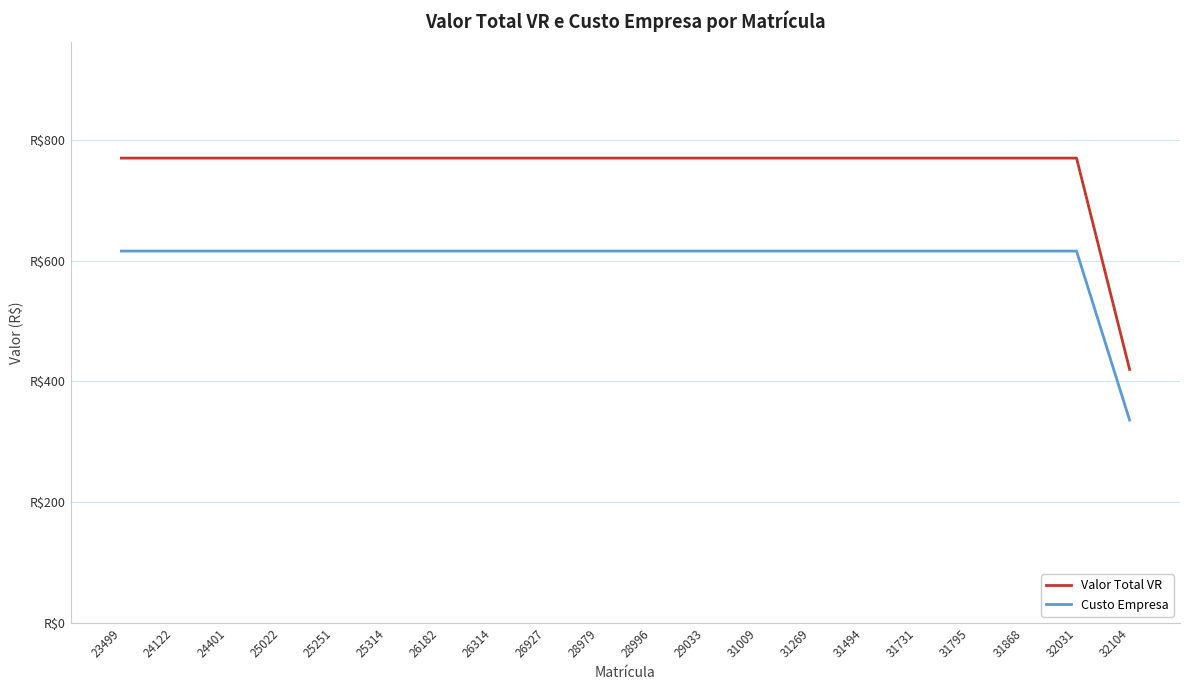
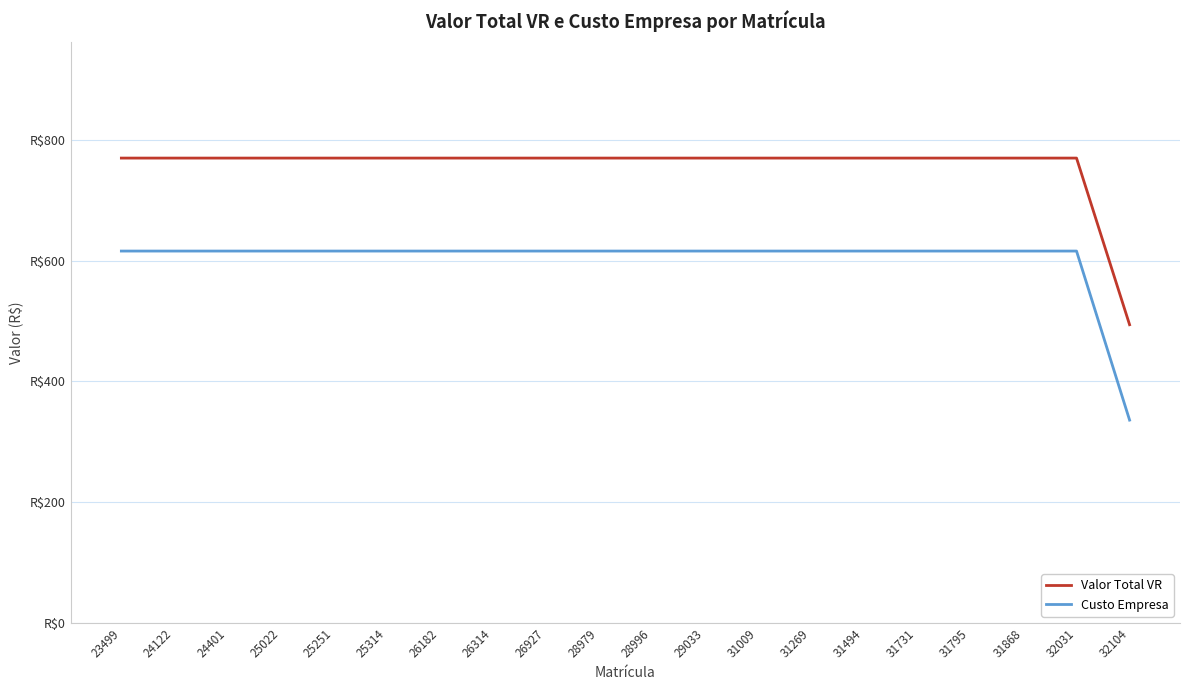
Valor Total VR, 32104: R$420 -> R$490
